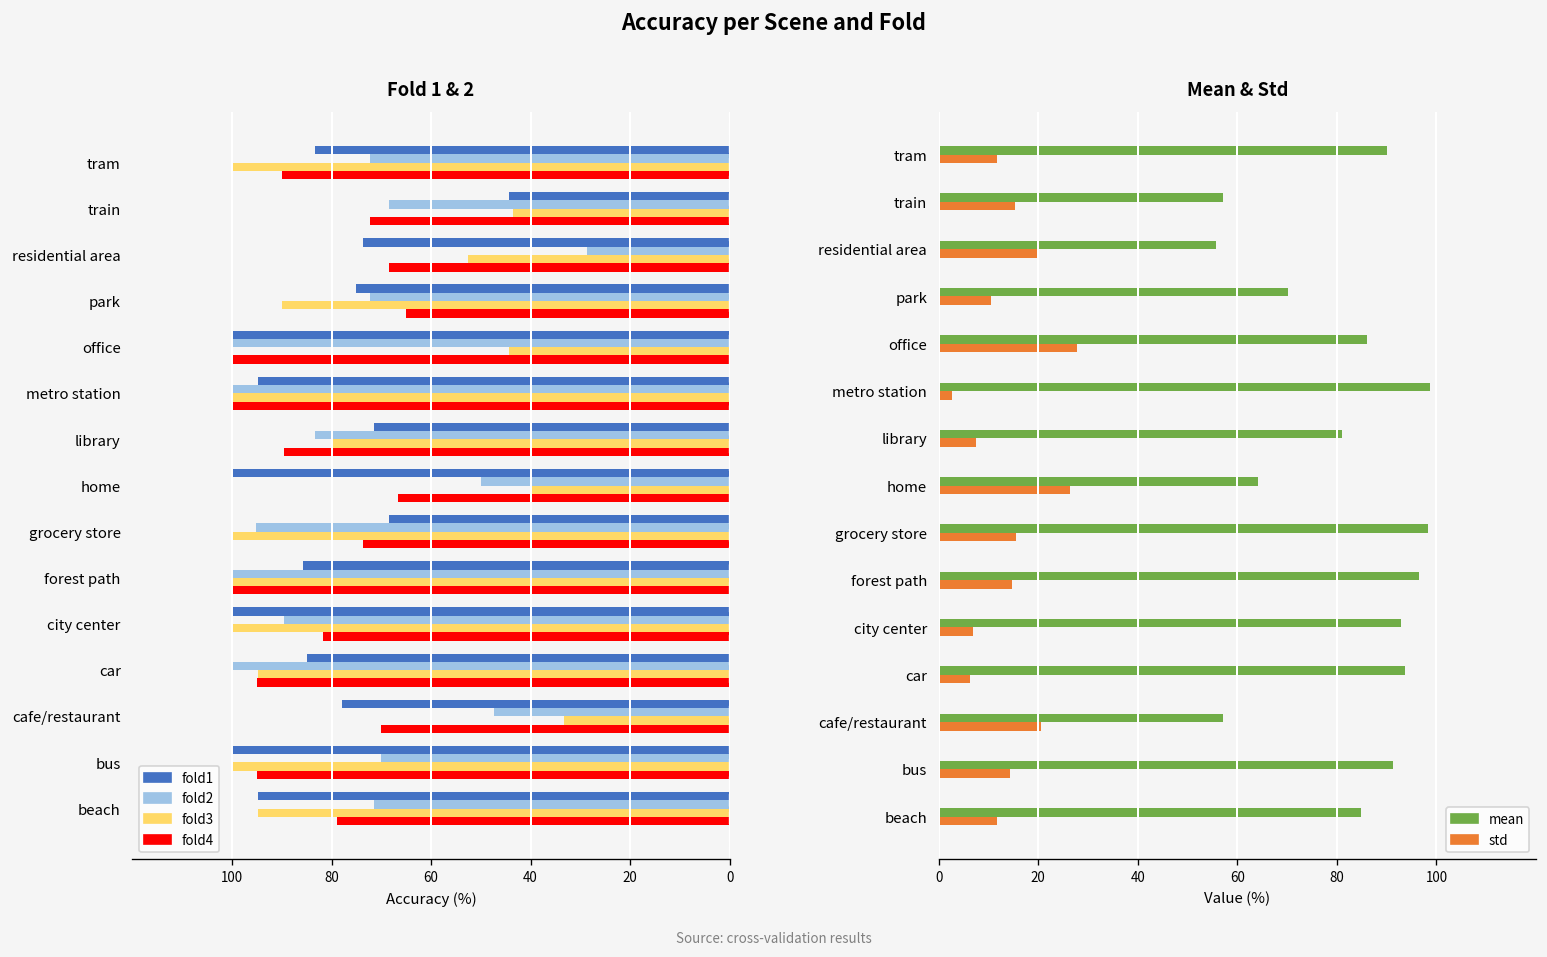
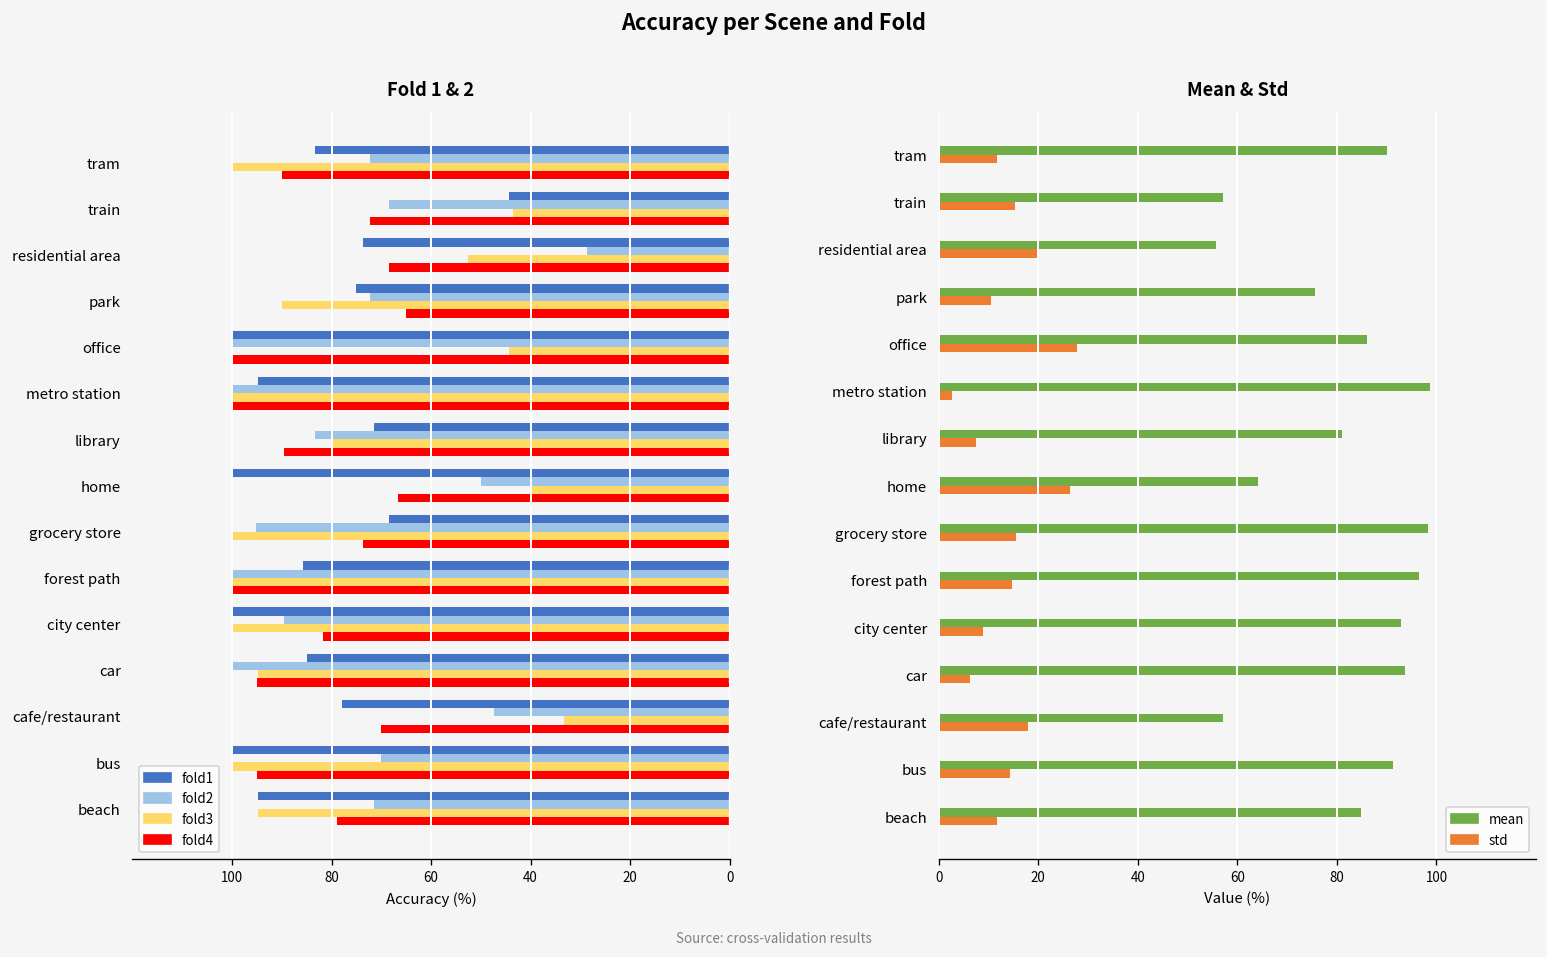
Mean & Std, mean, park: 70 -> 76
Mean & Std, std, city center: 7 -> 9
Mean & Std, std, cafe/restaurant: 21 -> 18
